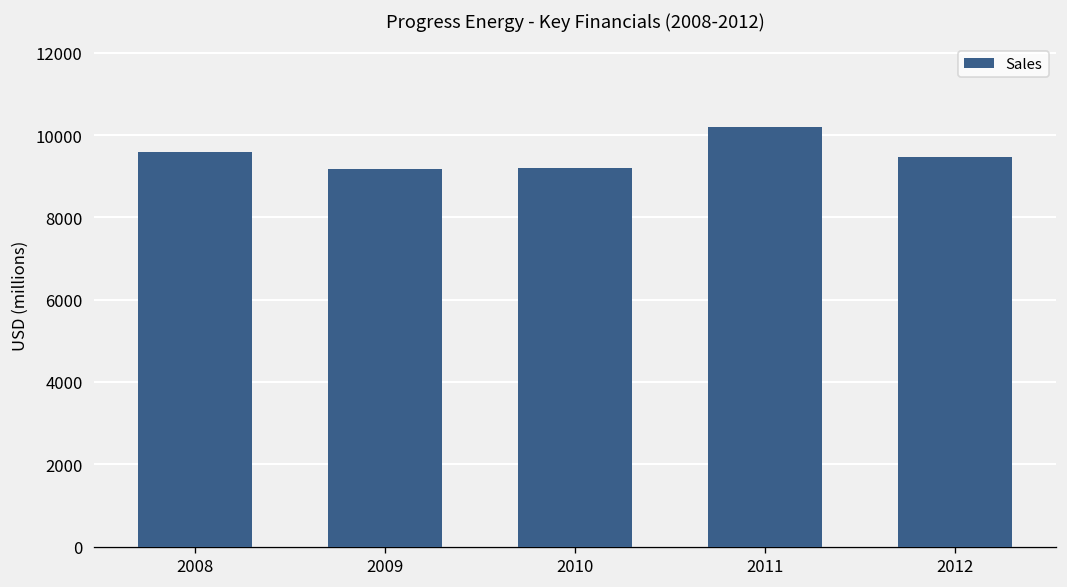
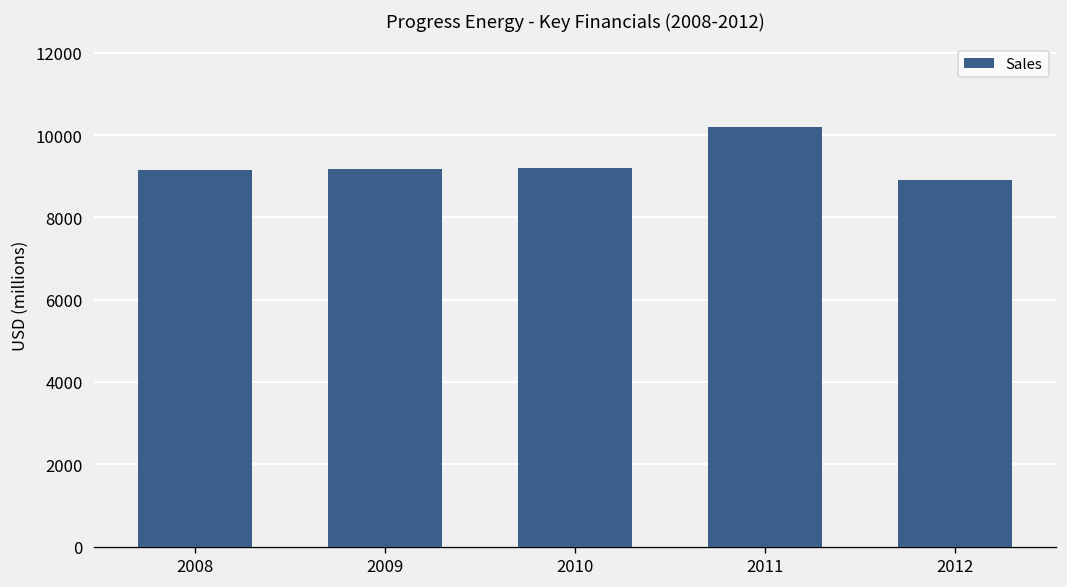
2008: 9600 -> 9200
2012: 9500 -> 8900
